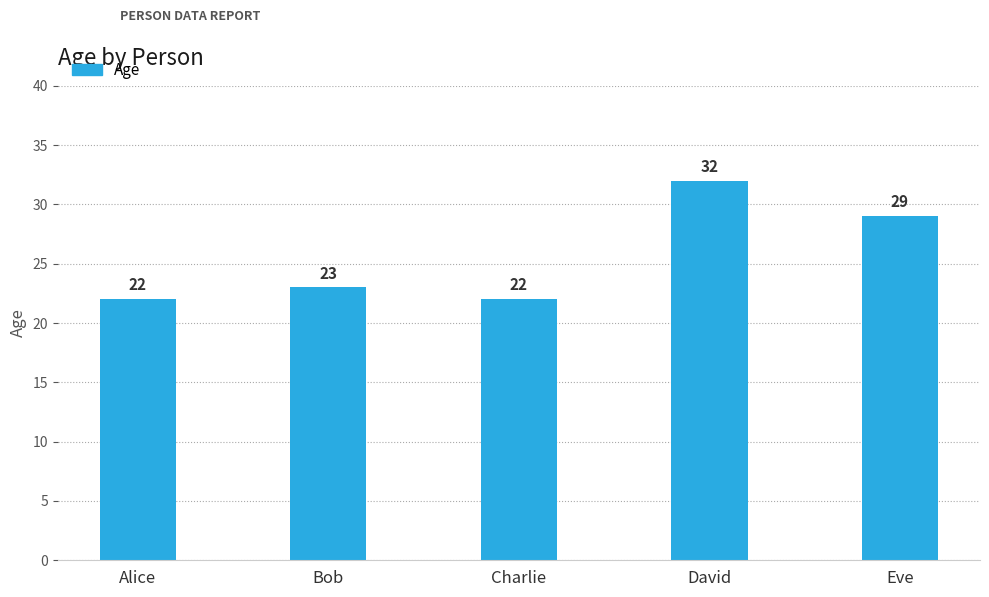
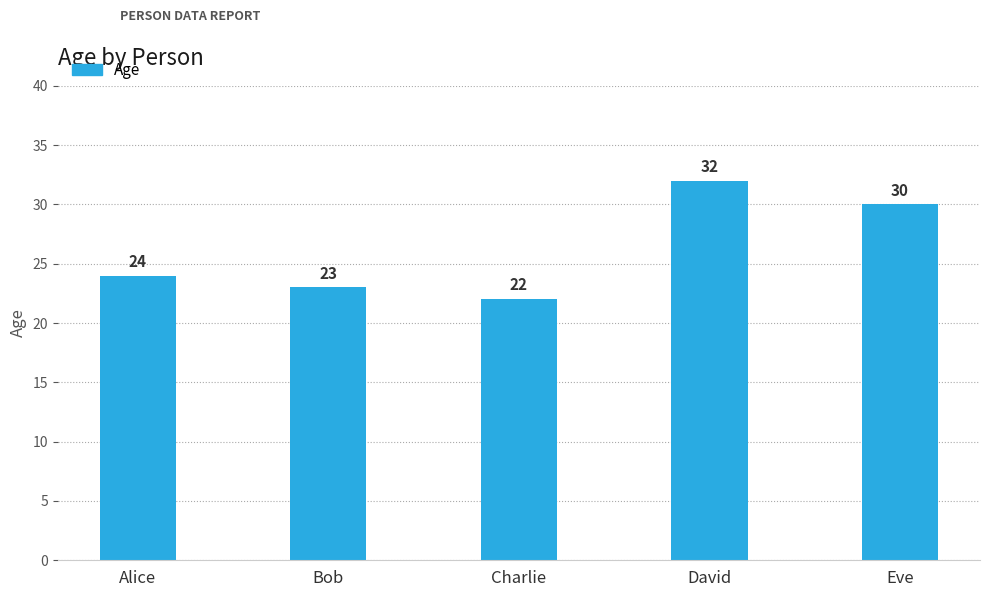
Alice: 22 -> 24
Eve: 29 -> 30
